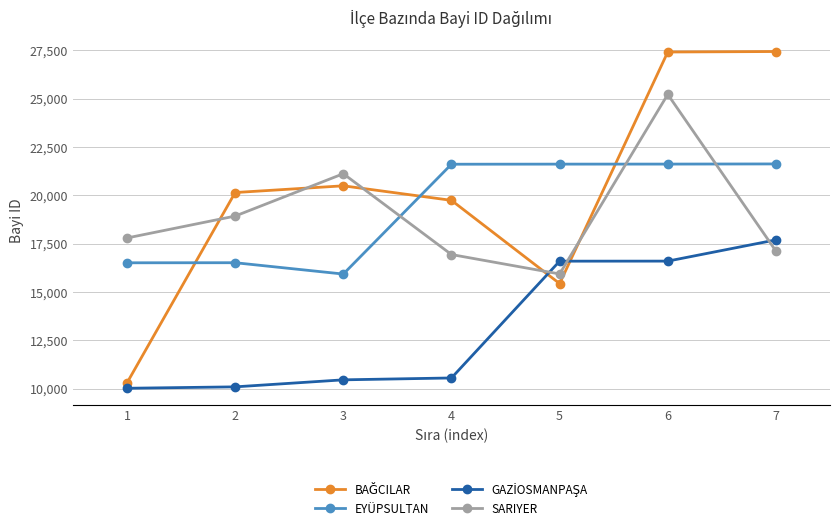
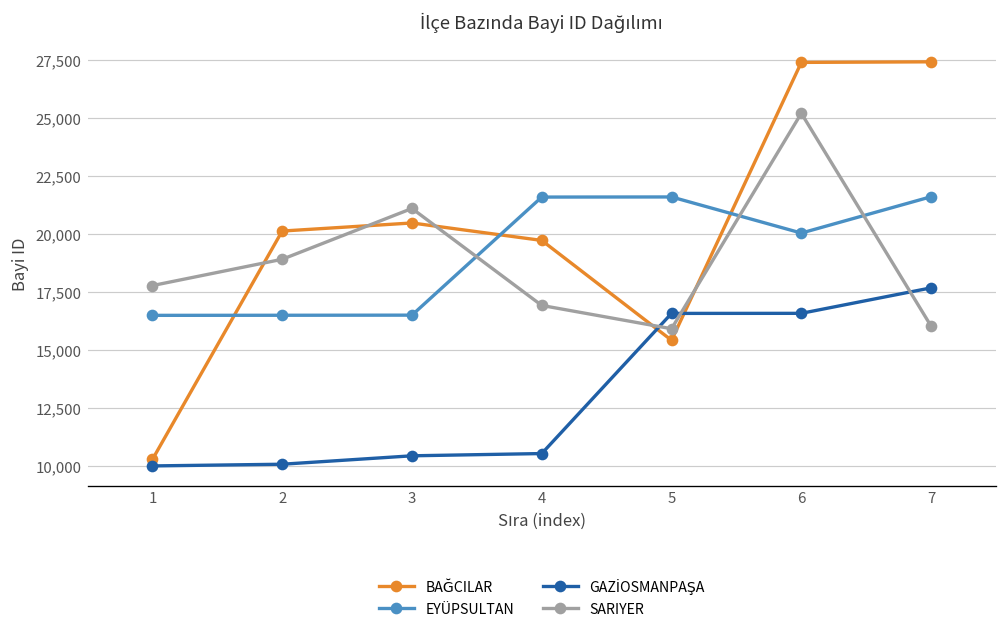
EYÜPSULTAN, 3: 15,900 -> 16,500
EYÜPSULTAN, 6: 21,600 -> 20,100
SARIYER, 7: 17,100 -> 16,000
